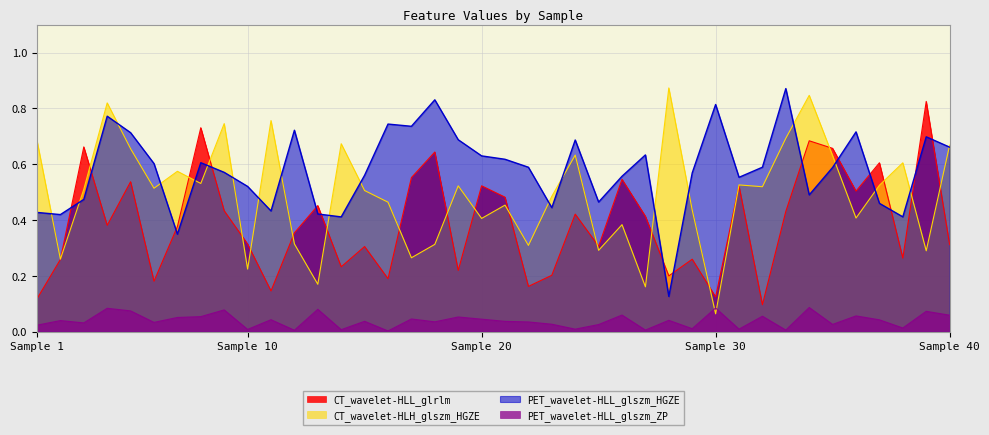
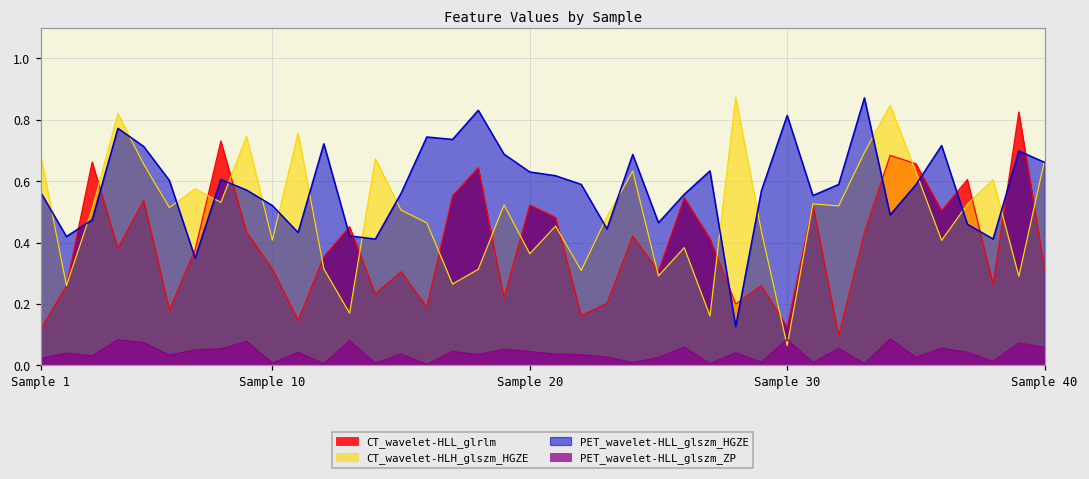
PET_wavelet-HLL_glszm_HGZE, Sample 1: 0.43 -> 0.56
CT_wavelet-HLH_glszm_HGZE, Sample 10: 0.22 -> 0.41
CT_wavelet-HLH_glszm_HGZE, Sample 20: 0.41 -> 0.36
